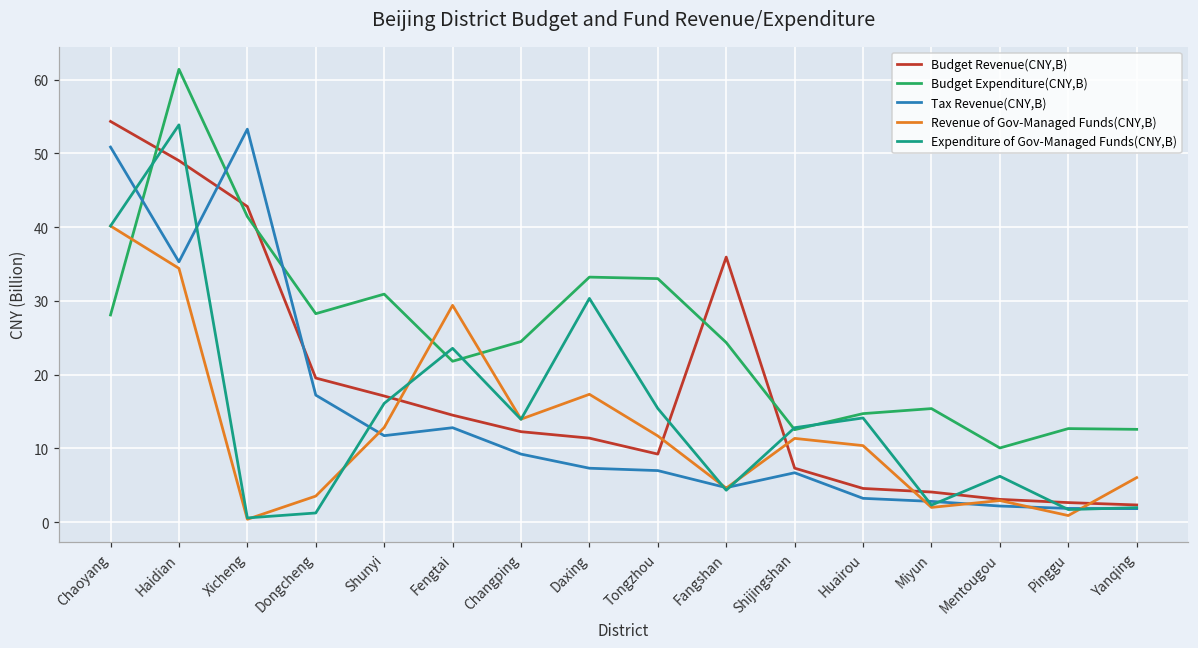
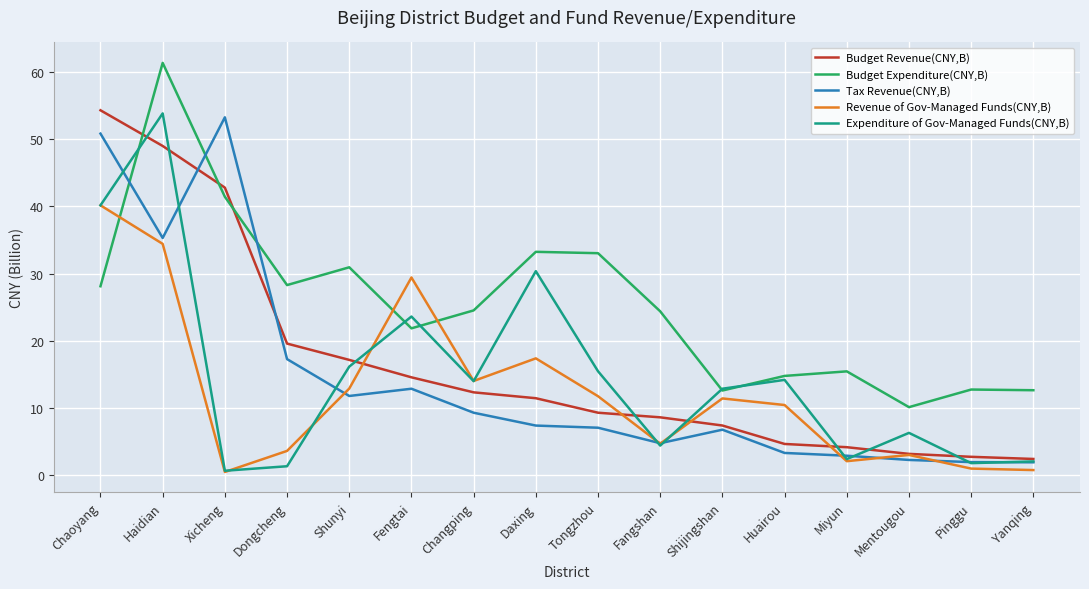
Budget Revenue(CNY,B), Fangshan: 36 -> 9
Revenue of Gov-Managed Funds(CNY,B), Yanqing: 6 -> 1
